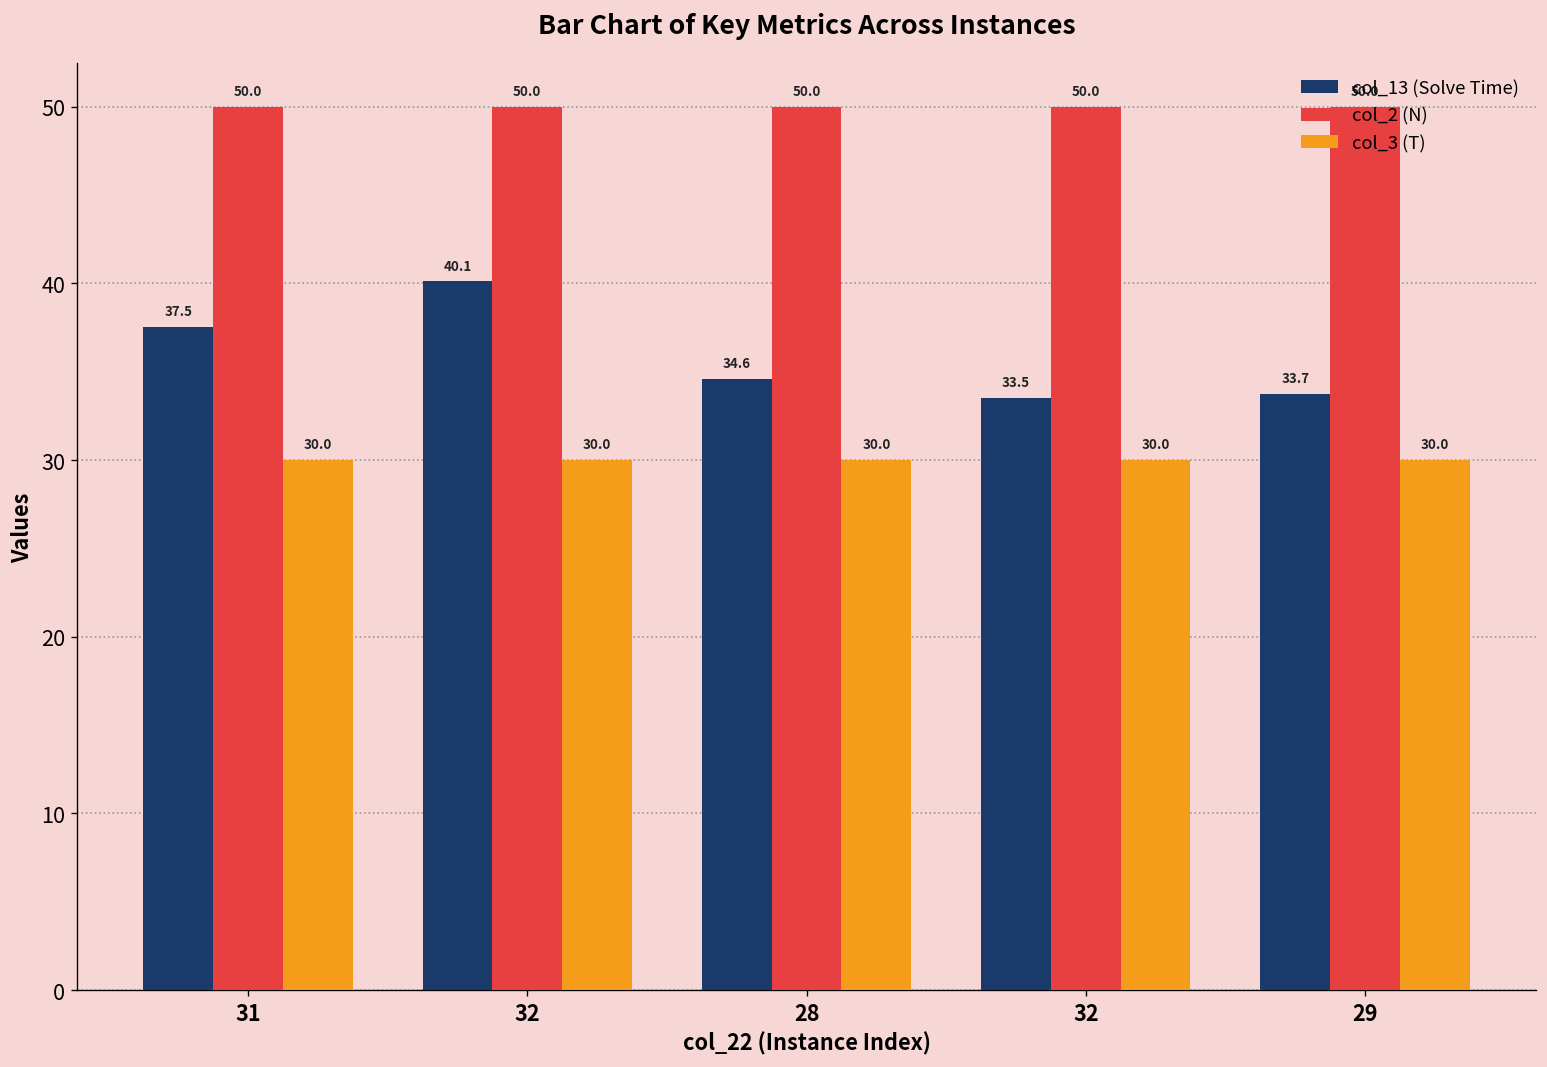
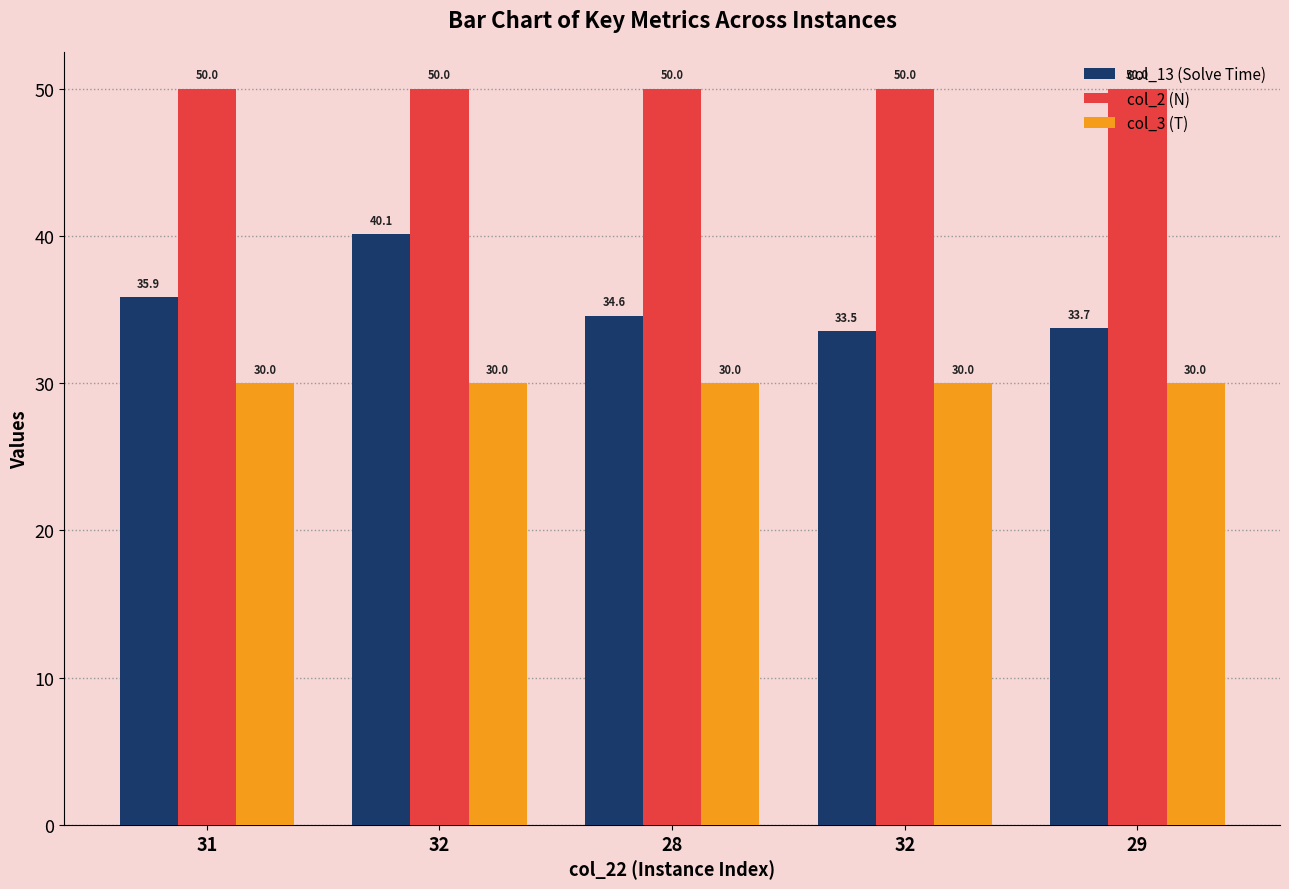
col_13 (Solve Time), 31: 37.5 -> 35.9
